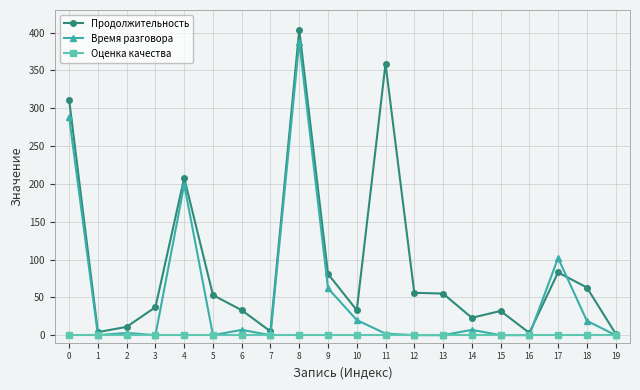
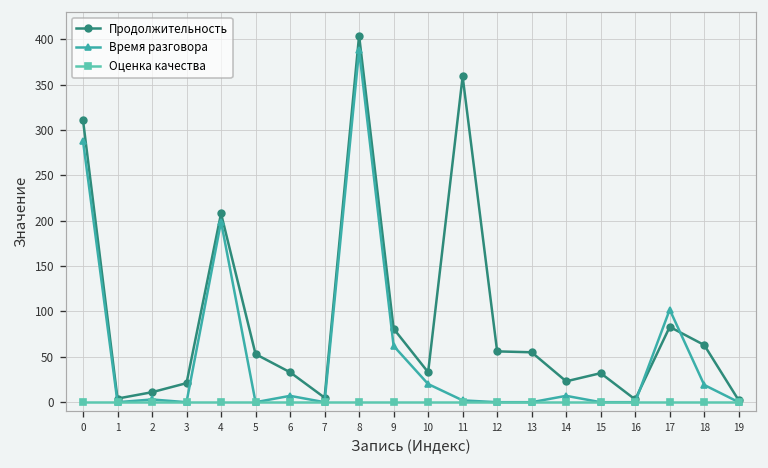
Продолжительность, 3: 40 -> 20
